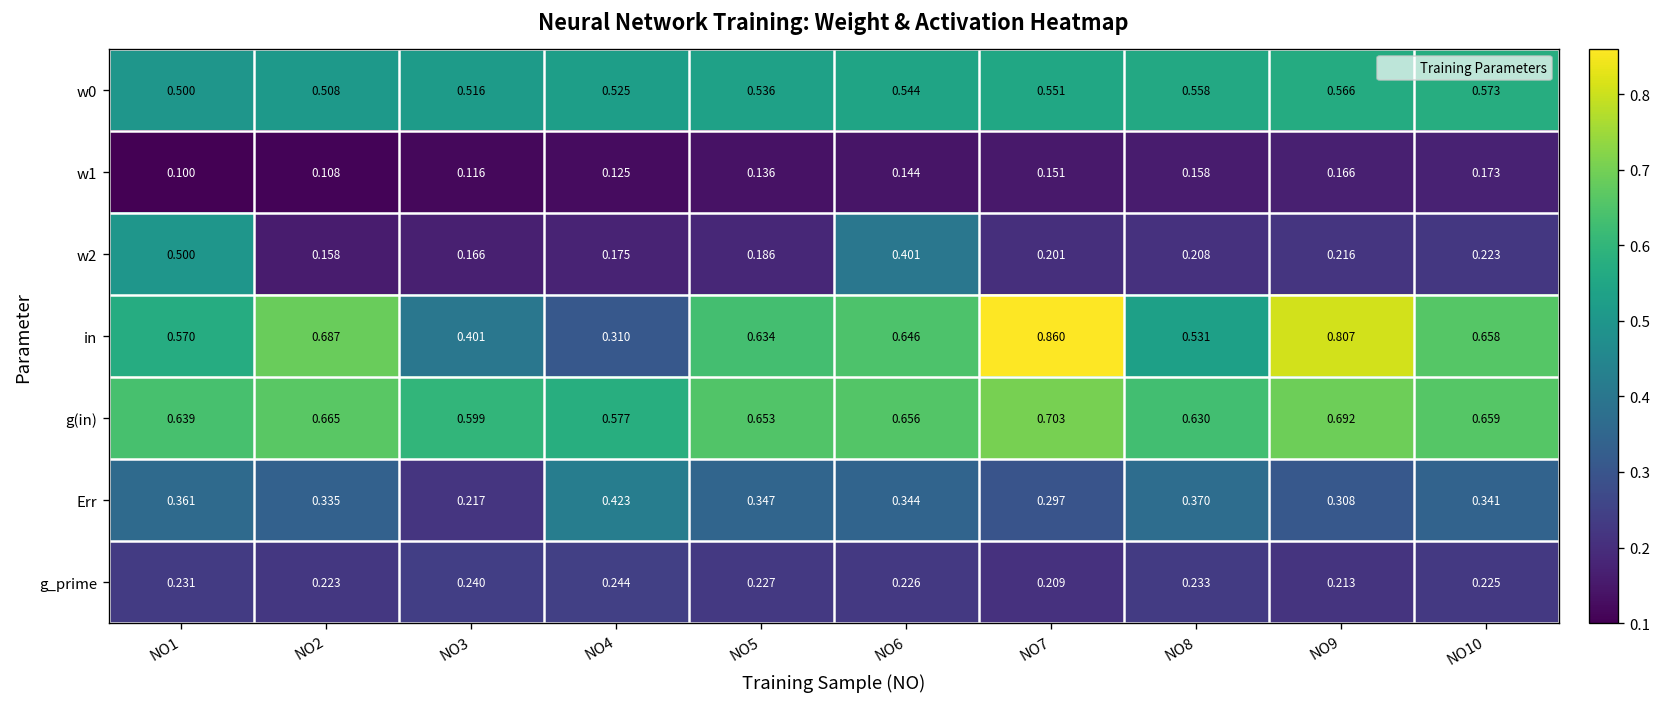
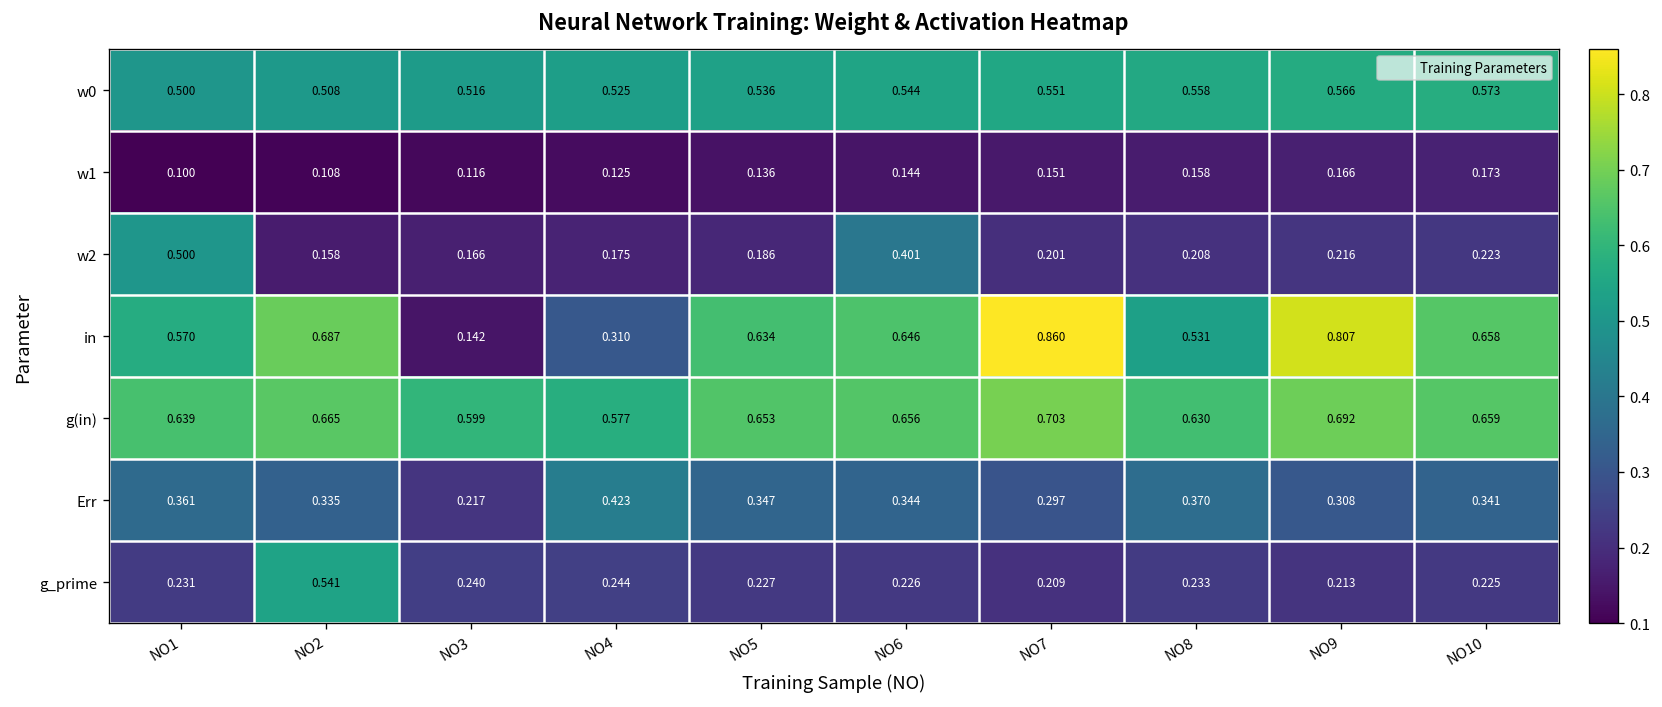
in, NO3: 0.401 -> 0.142
g_prime, NO2: 0.223 -> 0.541
